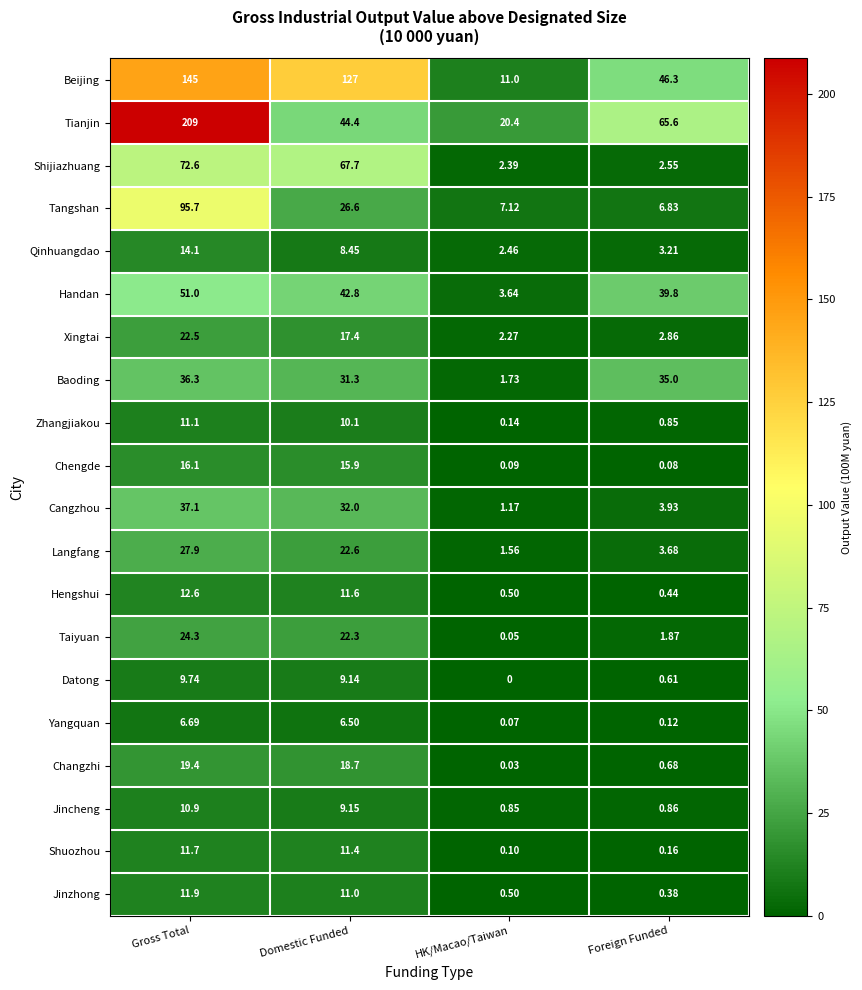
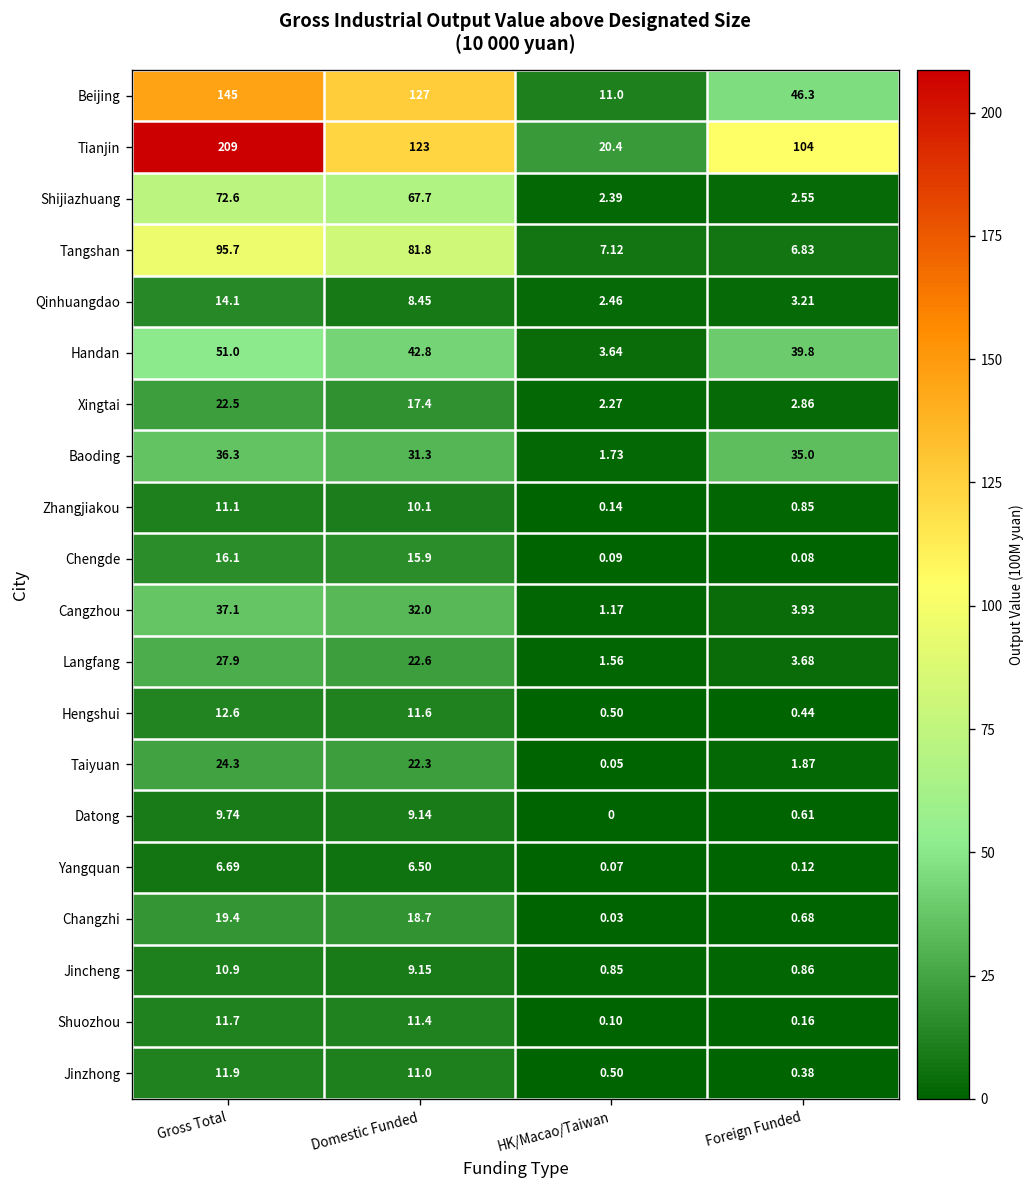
Tianjin, Domestic Funded: 44.4 -> 123
Tianjin, Foreign Funded: 65.6 -> 104
Tangshan, Domestic Funded: 26.6 -> 81.8
